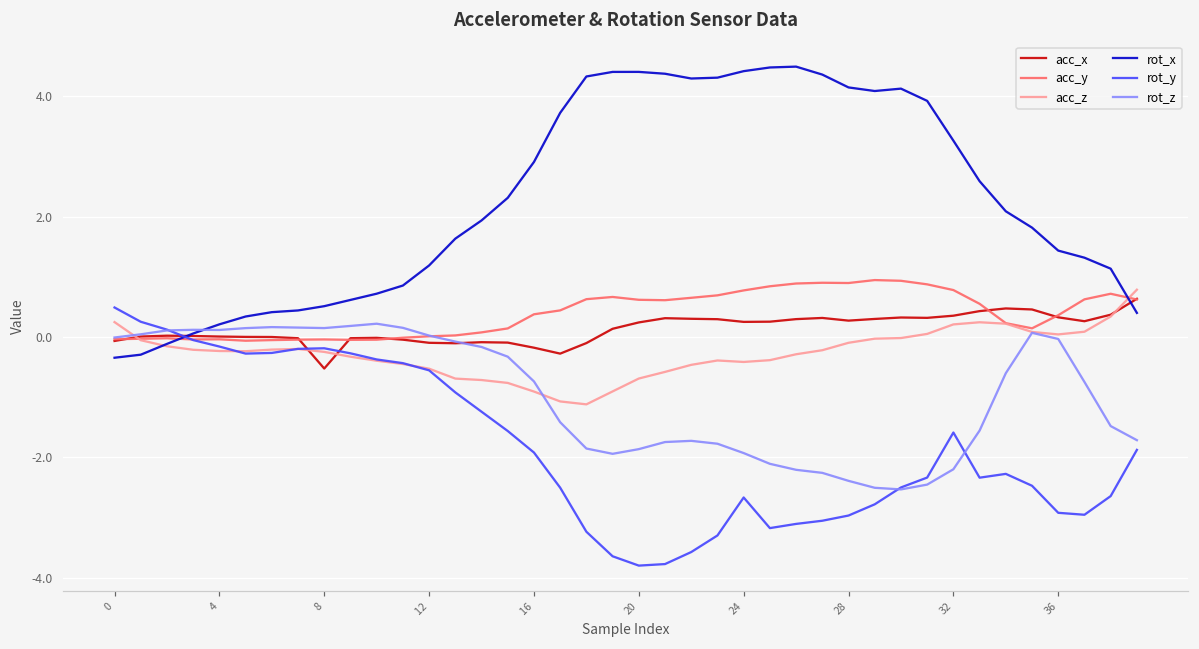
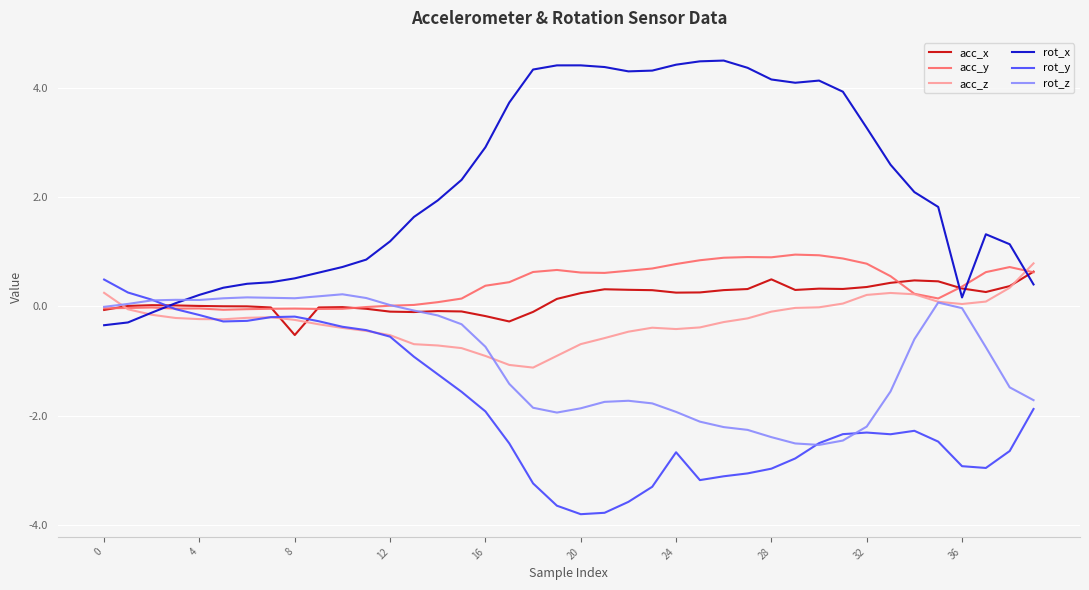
acc_x, 28: 0.3 -> 0.5
rot_y, 32: -1.6 -> -2.3
rot_x, 36: 1.4 -> 0.2
